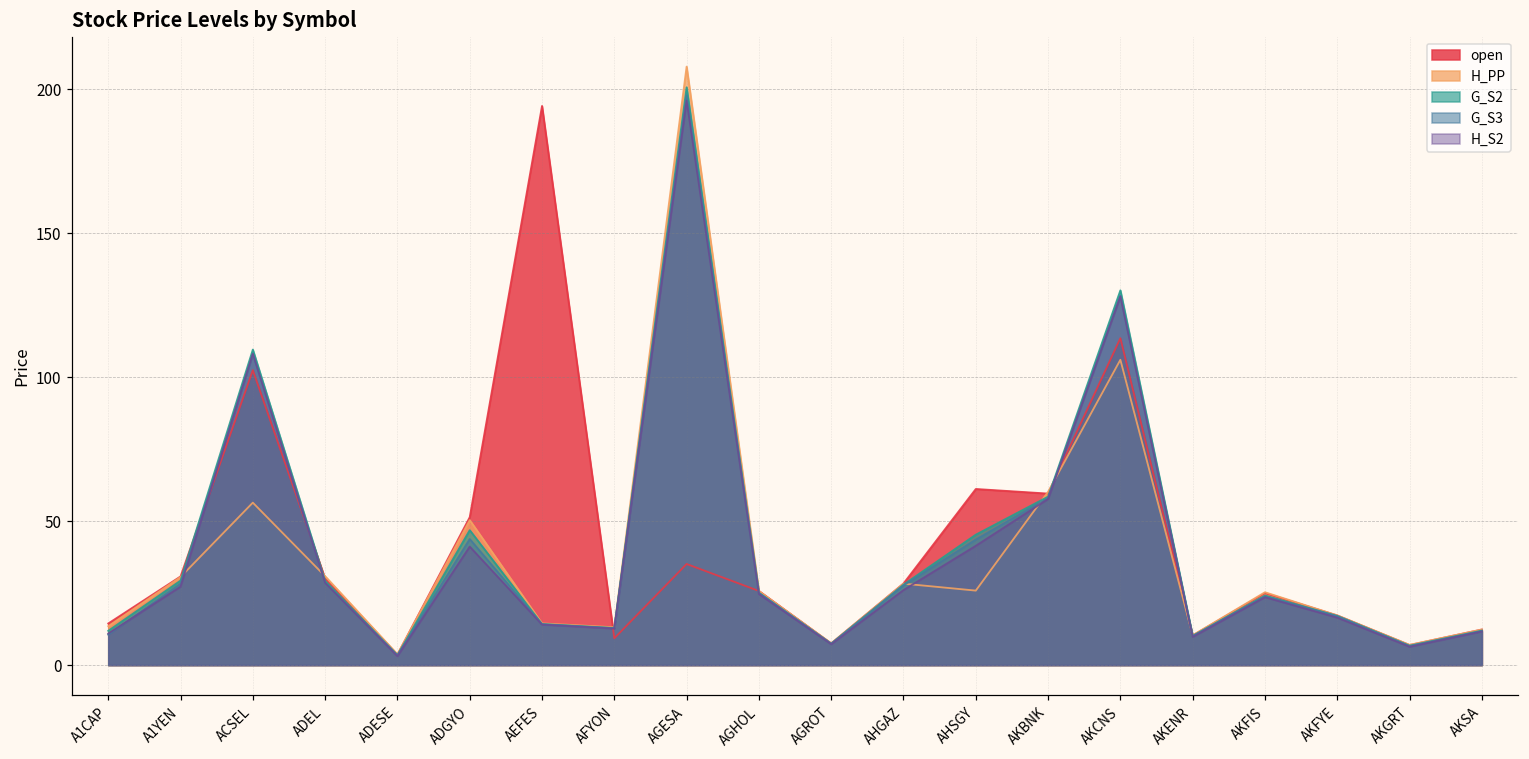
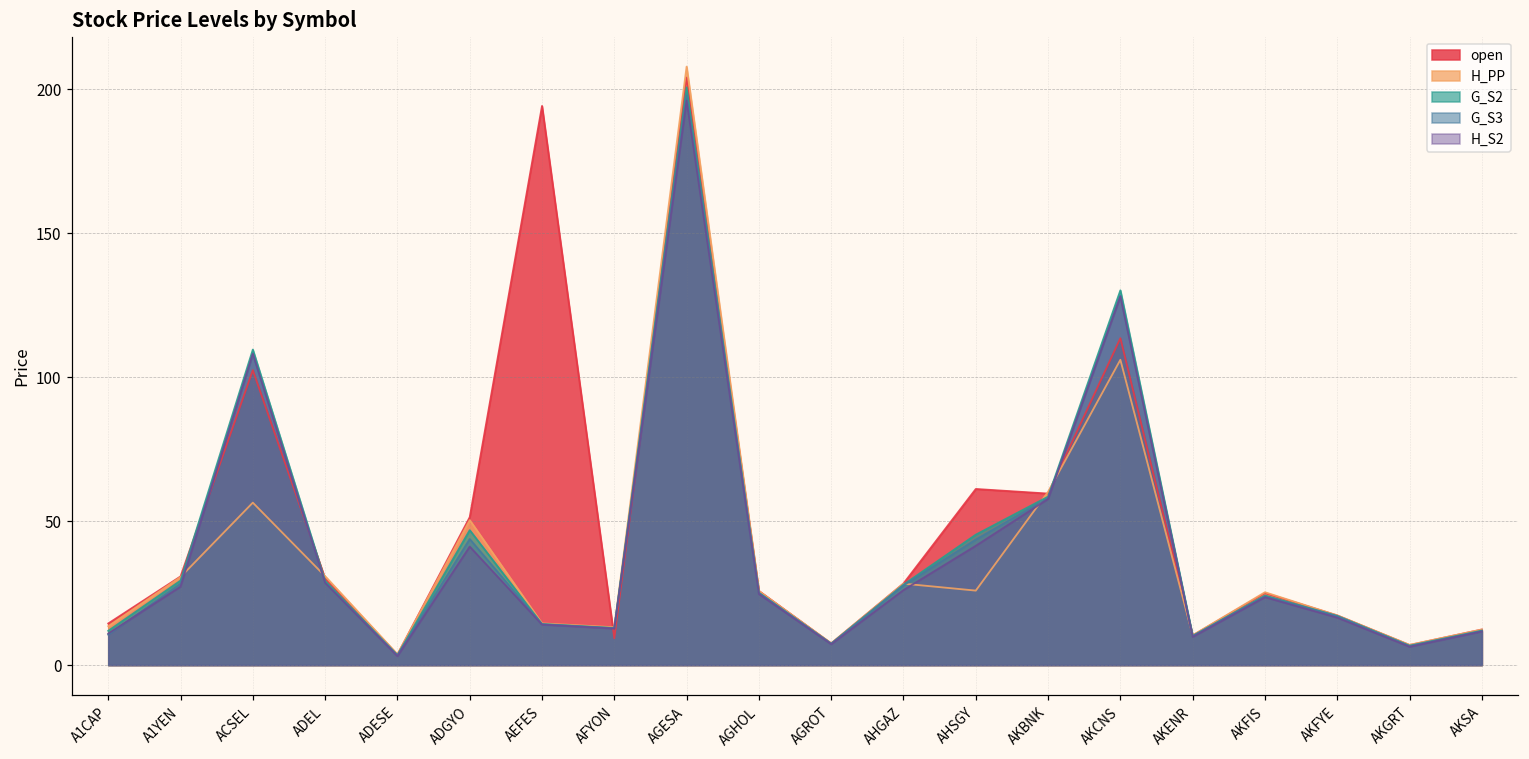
open, AGESA: 35 -> 204
